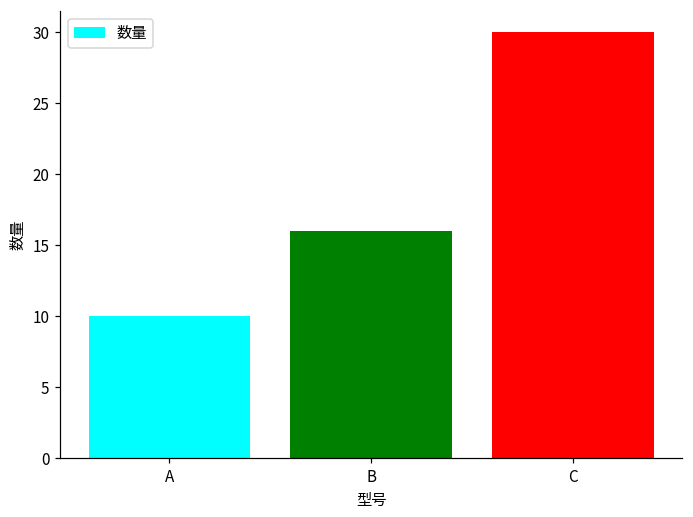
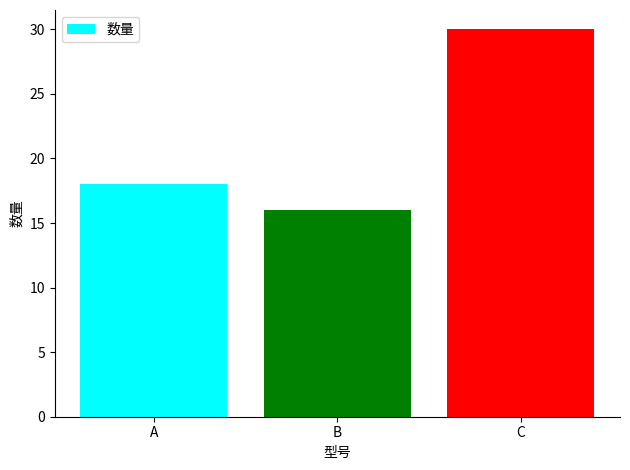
A: 10 -> 18
